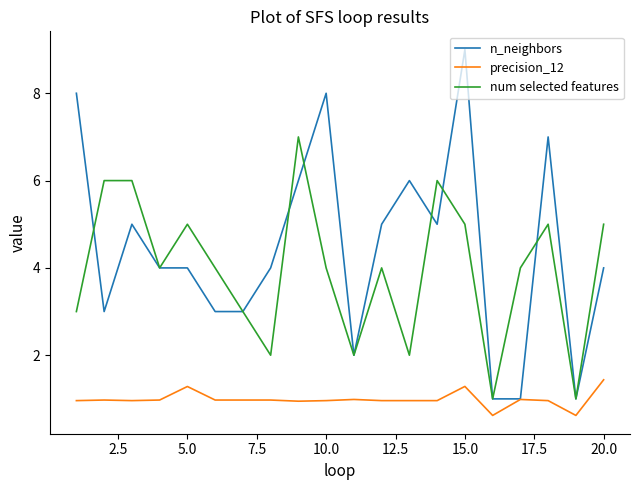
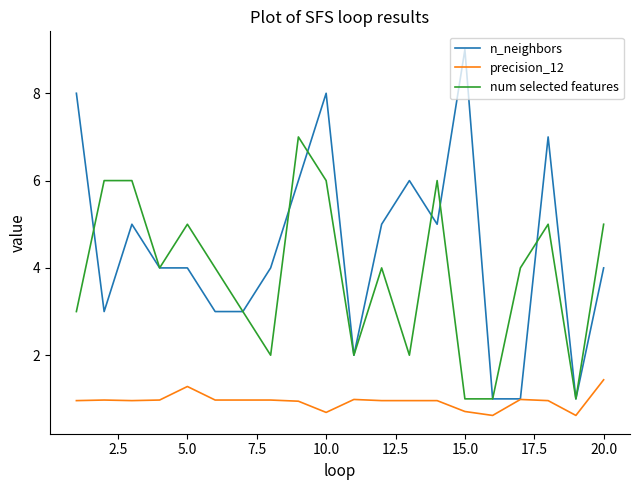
precision_12, 10.0: 1.0 -> 0.7
num selected features, 10.0: 4 -> 6
precision_12, 15.0: 1.3 -> 0.7
num selected features, 15.0: 5 -> 1
